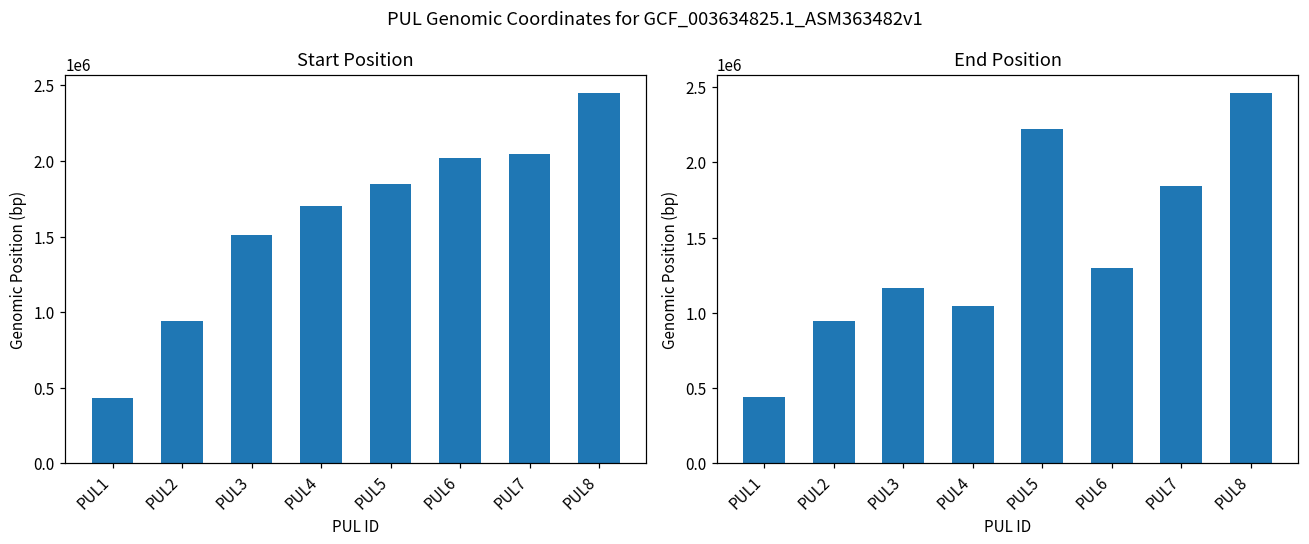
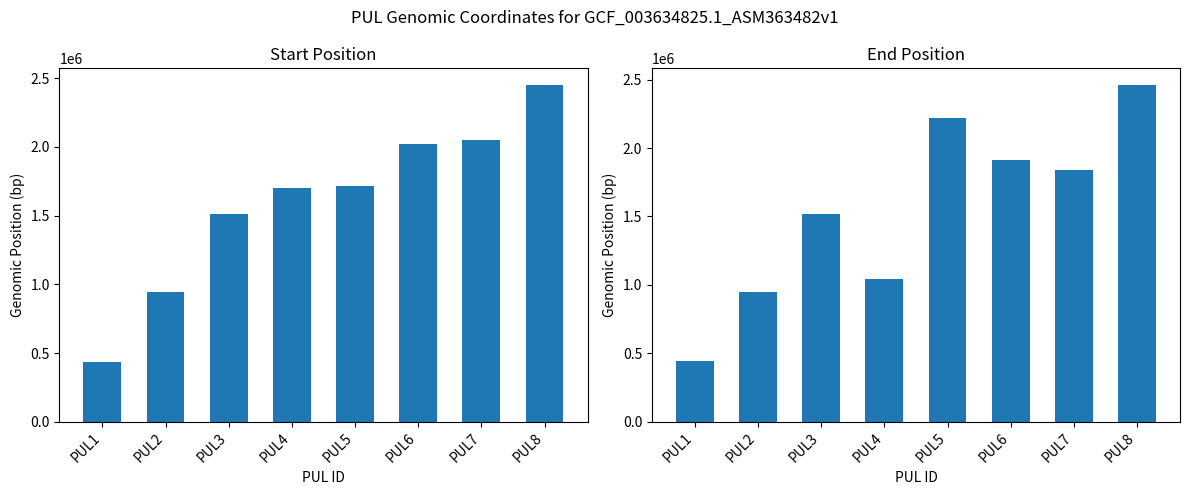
Start Position, PUL5: 1850000 -> 1720000
End Position, PUL3: 1170000 -> 1520000
End Position, PUL6: 1300000 -> 1910000
